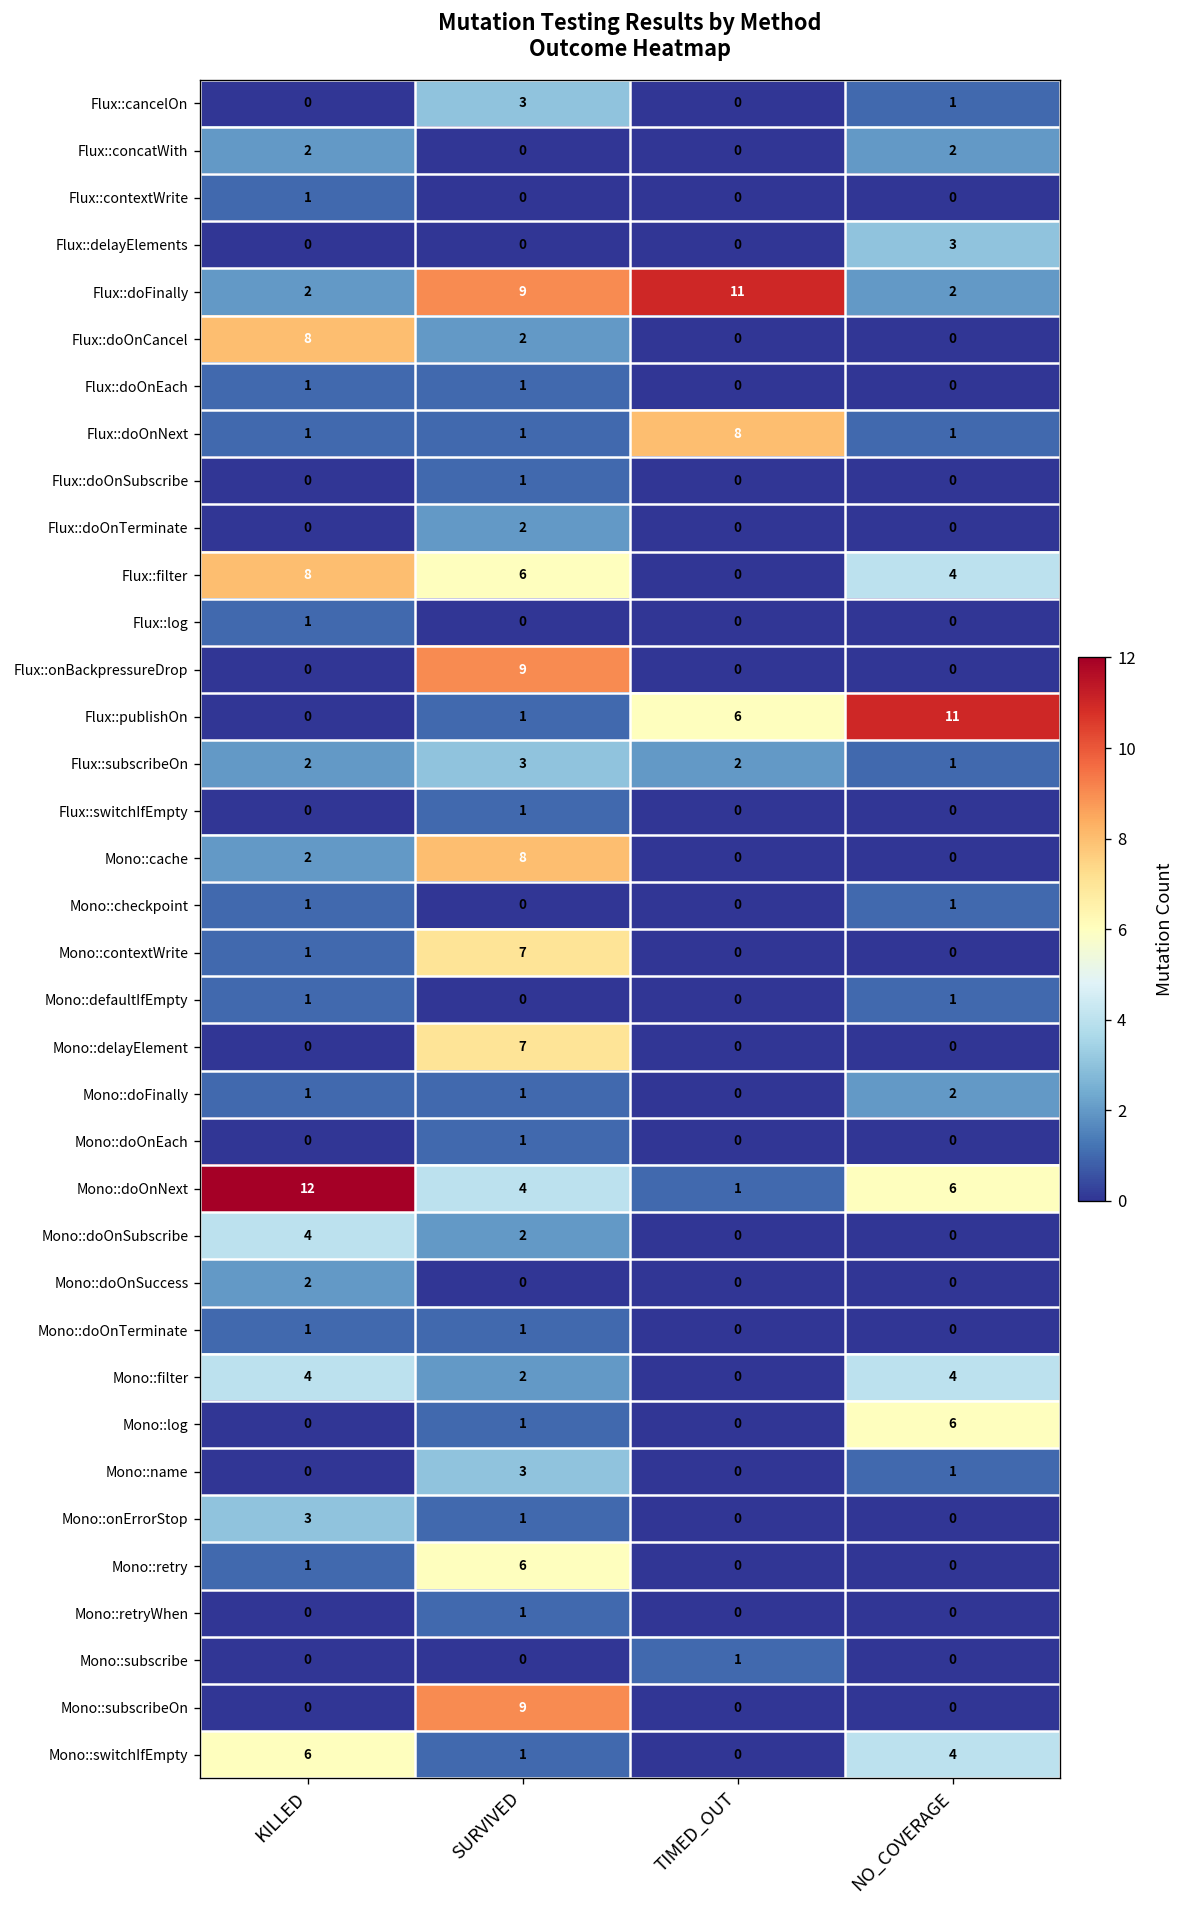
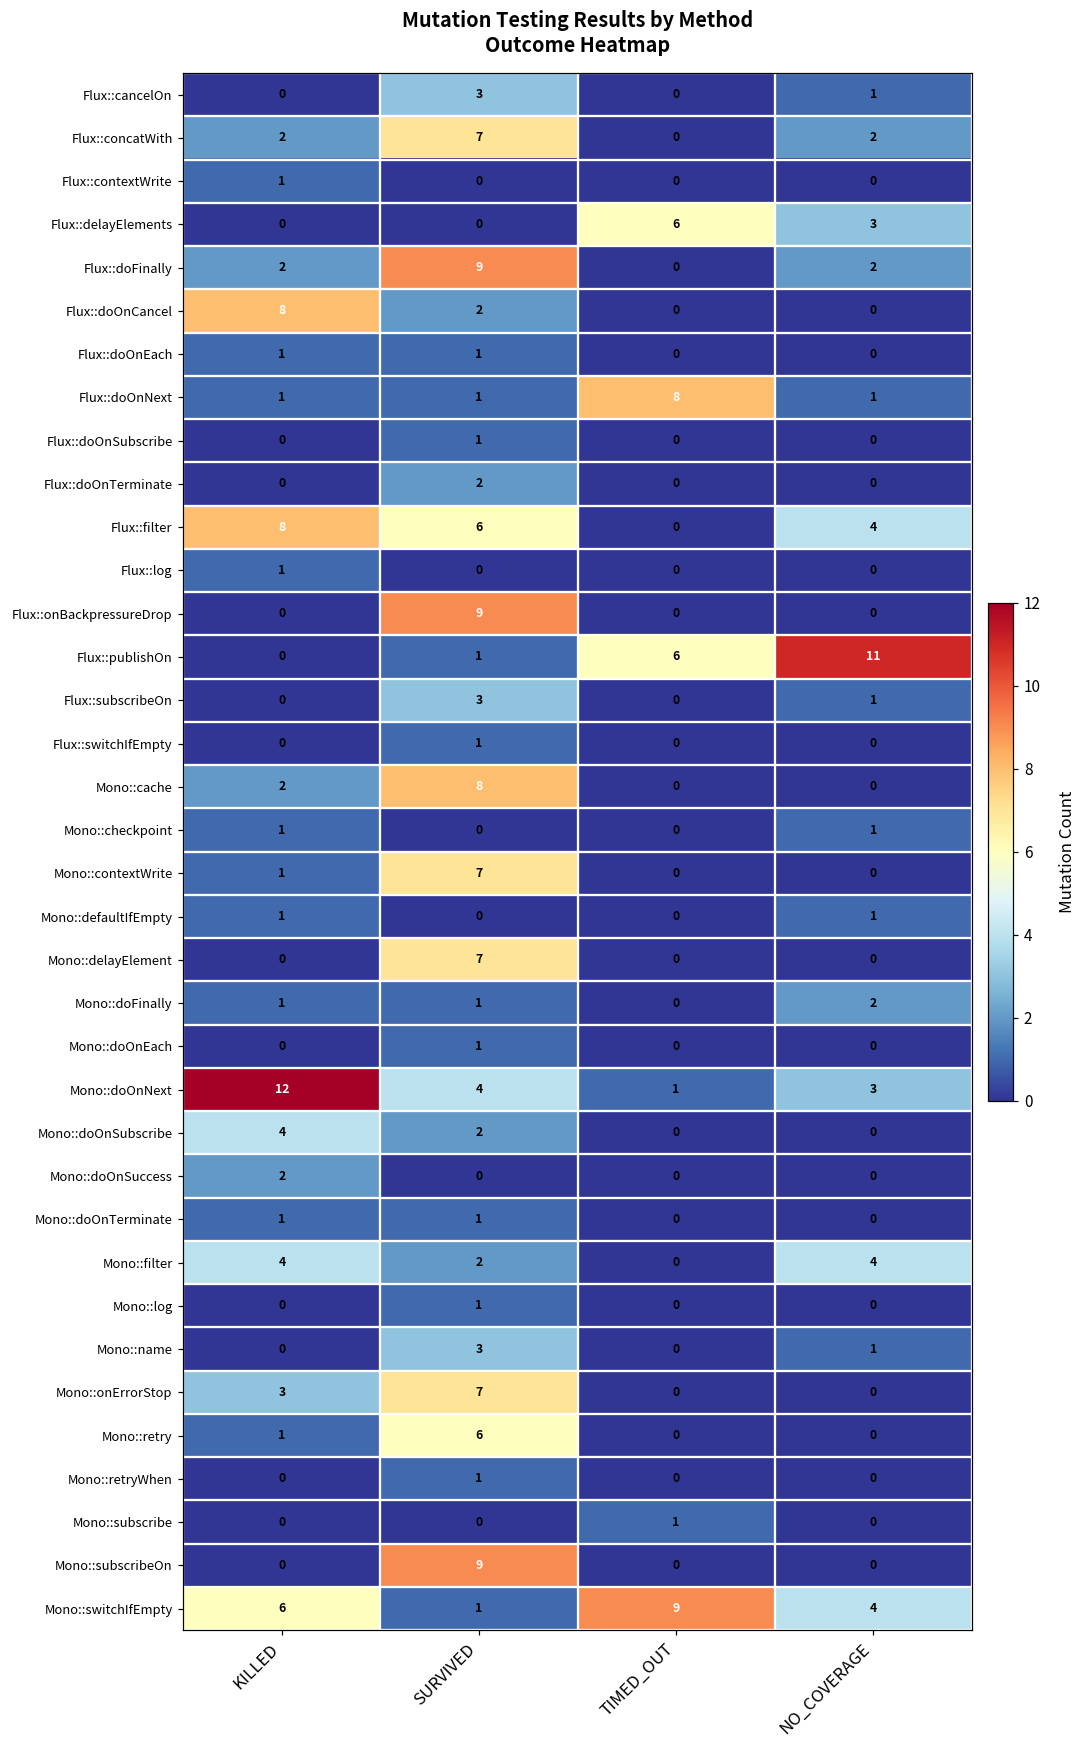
Flux::concatWith, SURVIVED: 0 -> 7
Flux::delayElements, TIMED_OUT: 0 -> 6
Flux::doFinally, TIMED_OUT: 11 -> 0
Flux::subscribeOn, KILLED: 2 -> 0
Flux::subscribeOn, TIMED_OUT: 2 -> 0
Mono::doOnNext, NO_COVERAGE: 6 -> 3
Mono::log, NO_COVERAGE: 6 -> 0
Mono::onErrorStop, SURVIVED: 1 -> 7
Mono::switchIfEmpty, TIMED_OUT: 0 -> 9
